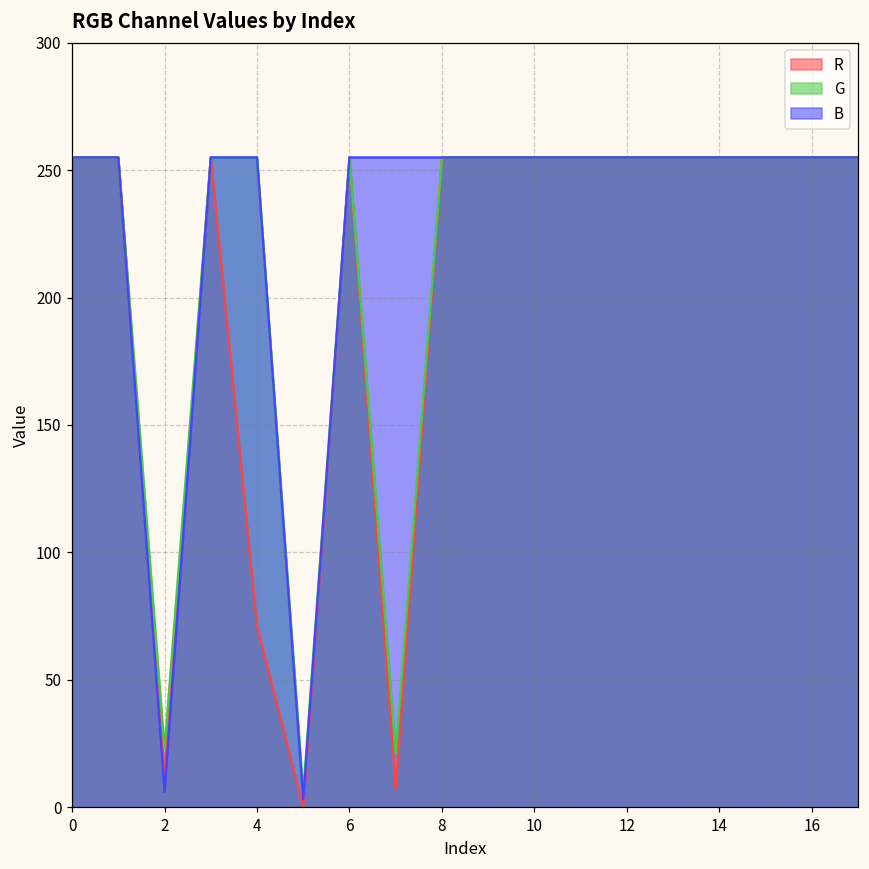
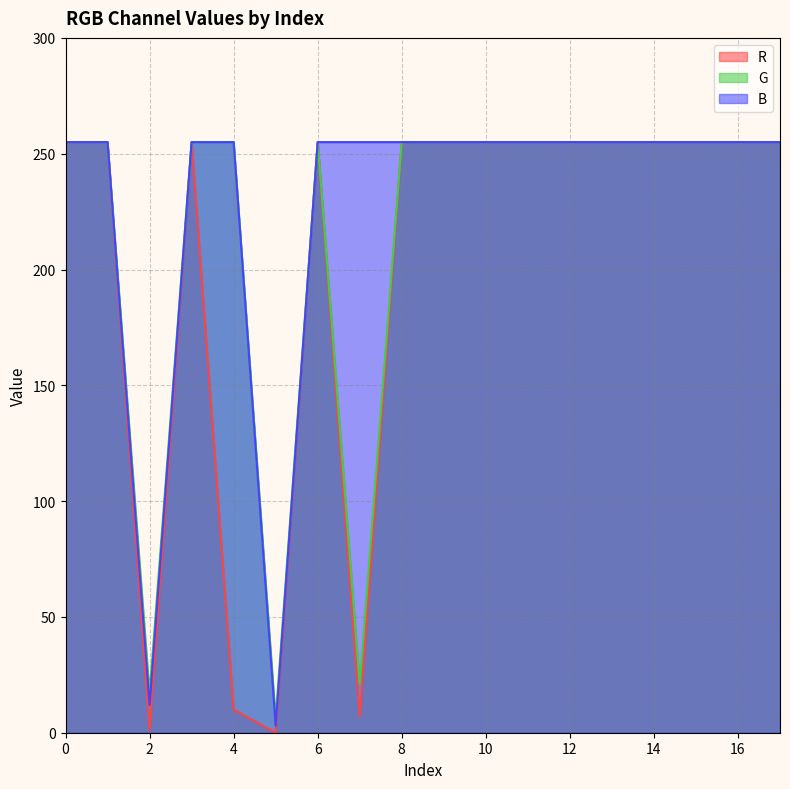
R, 2: 14 -> 1
G, 2: 23 -> 17
B, 2: 6 -> 12
R, 4: 71 -> 10
